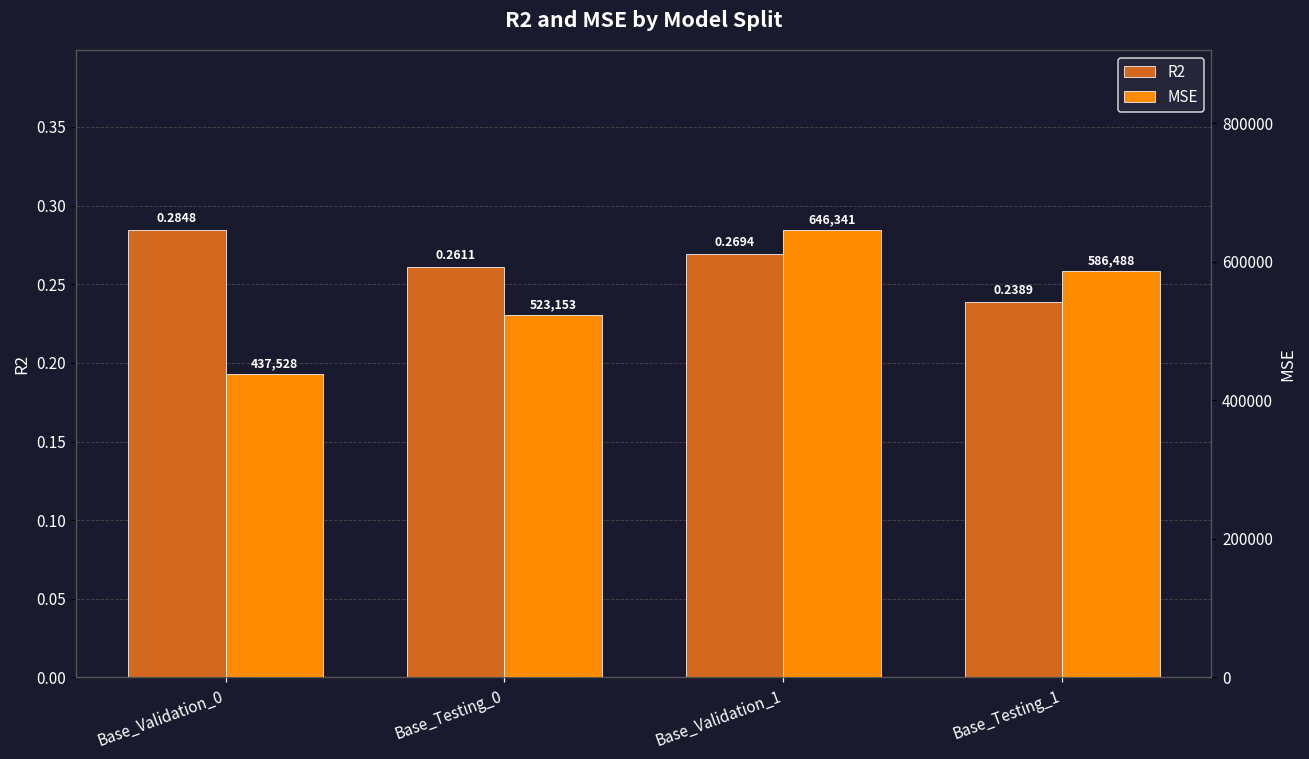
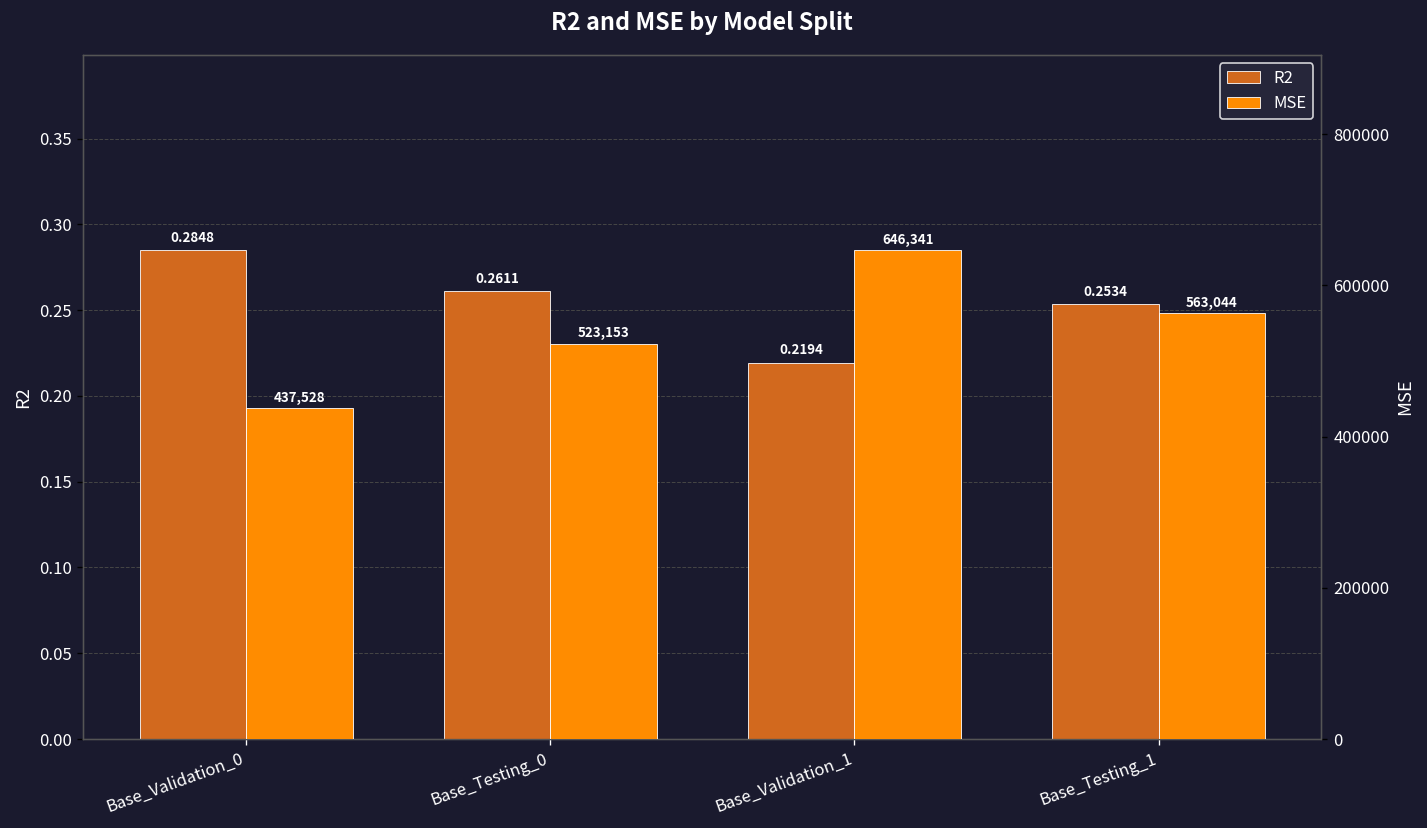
R2, Base_Validation_1: 0.2694 -> 0.2194
R2, Base_Testing_1: 0.2389 -> 0.2534
MSE, Base_Testing_1: 586,488 -> 563,044
